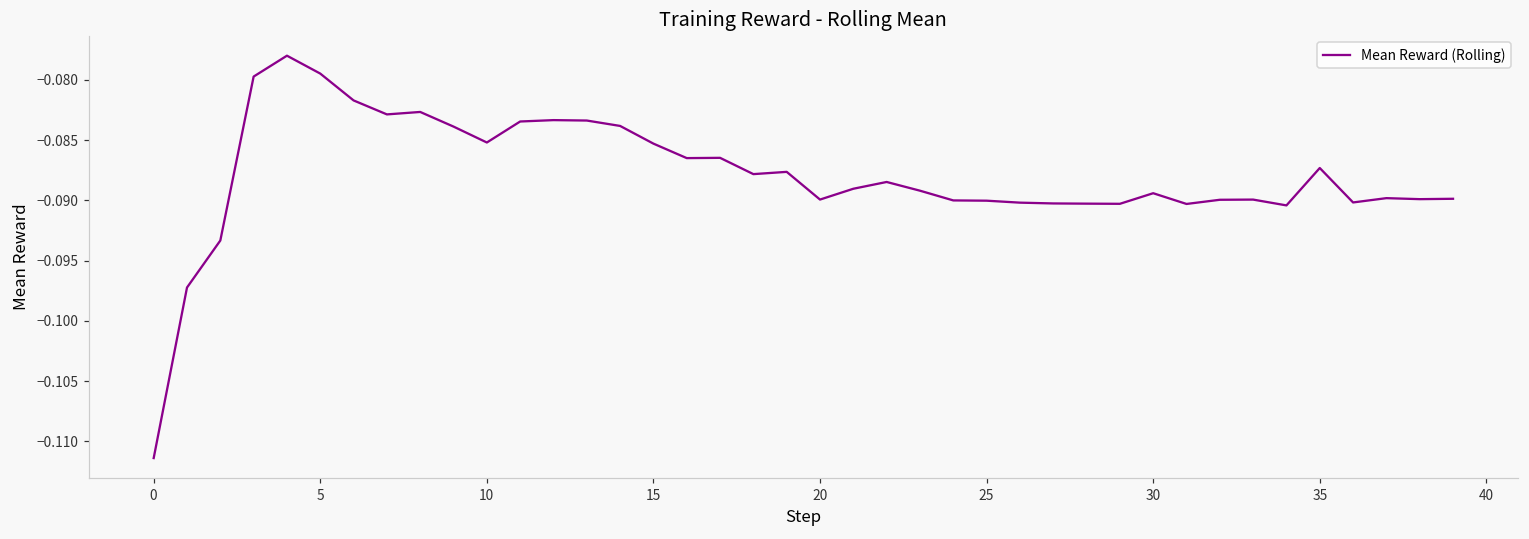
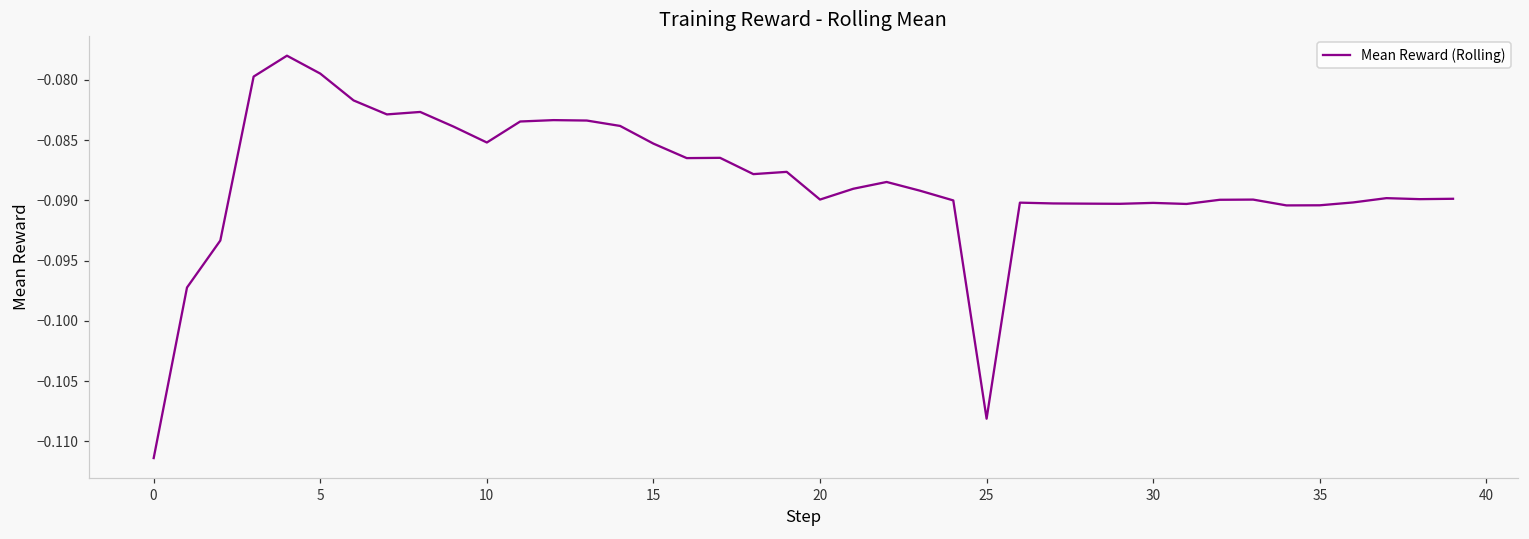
25: -0.0900 -> -0.1081
30: -0.0894 -> -0.0902
35: -0.0873 -> -0.0904
